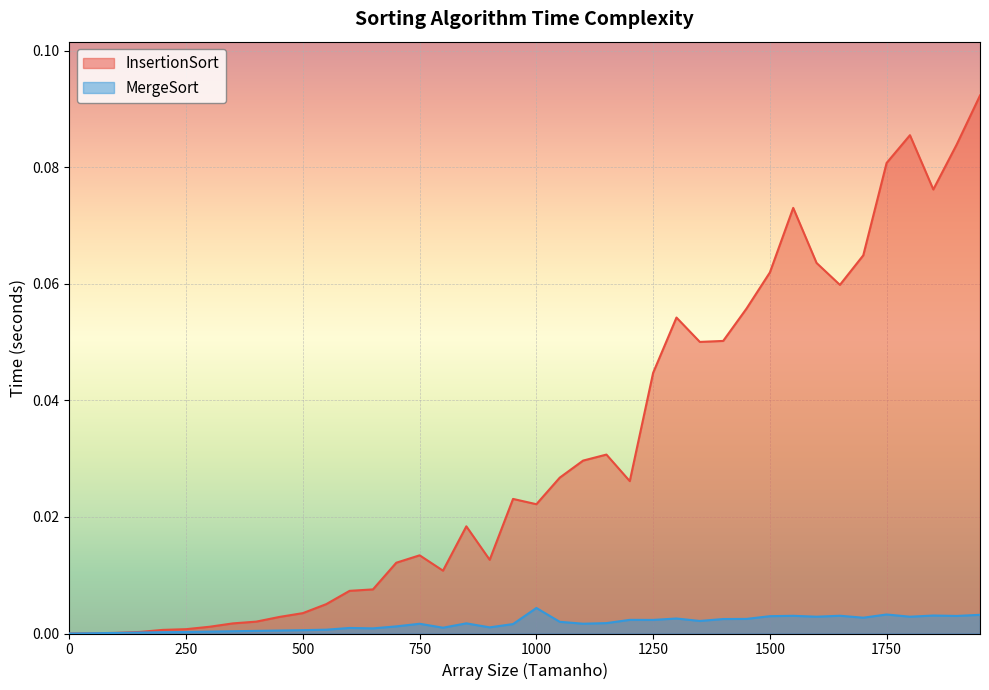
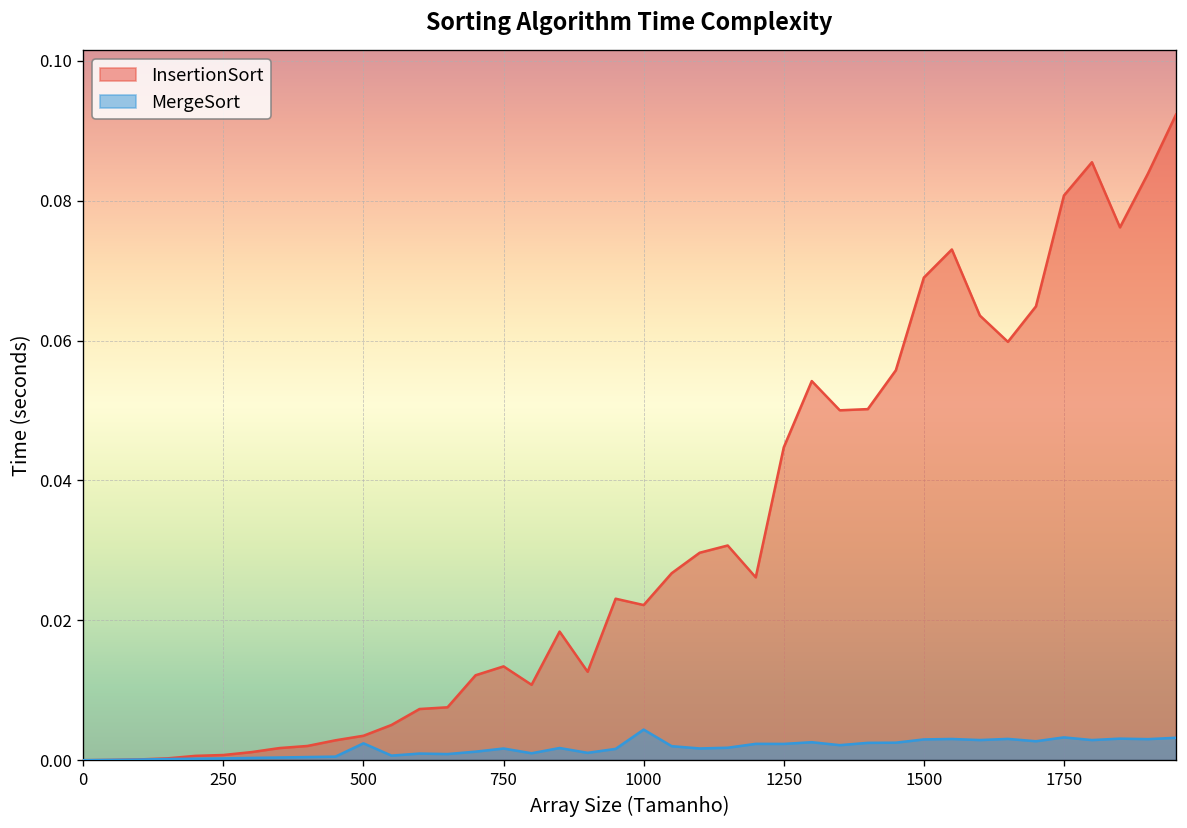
MergeSort, 500: 0.001 -> 0.002
InsertionSort, 1500: 0.062 -> 0.069
